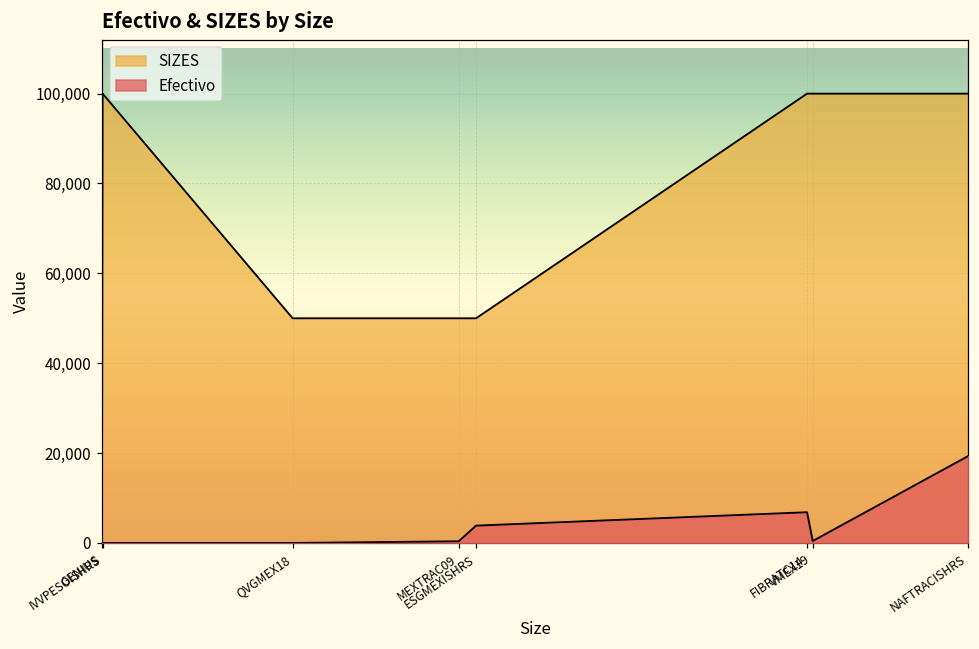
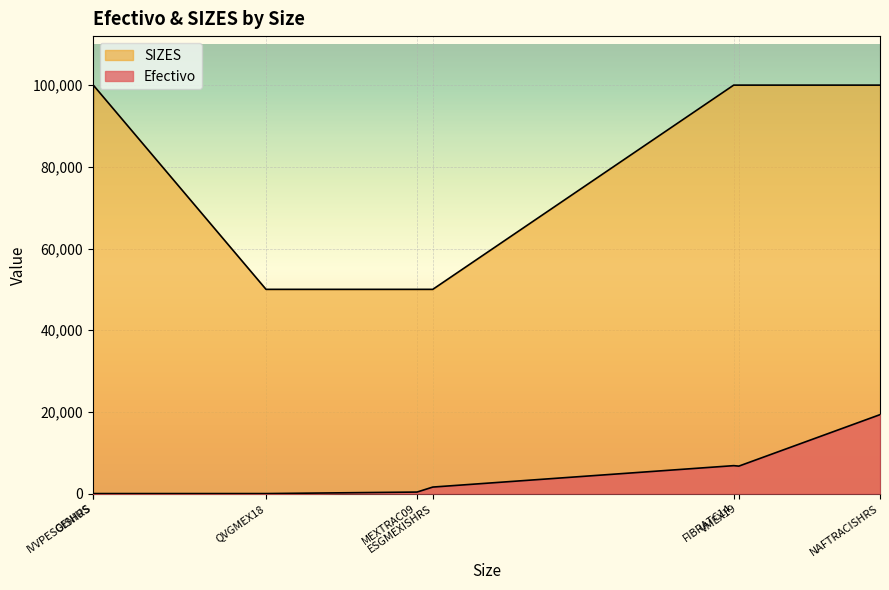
Efectivo, ESGMEXISHRS: 4,000 -> 2,000
Efectivo, VMEX19: 0 -> 7,000
